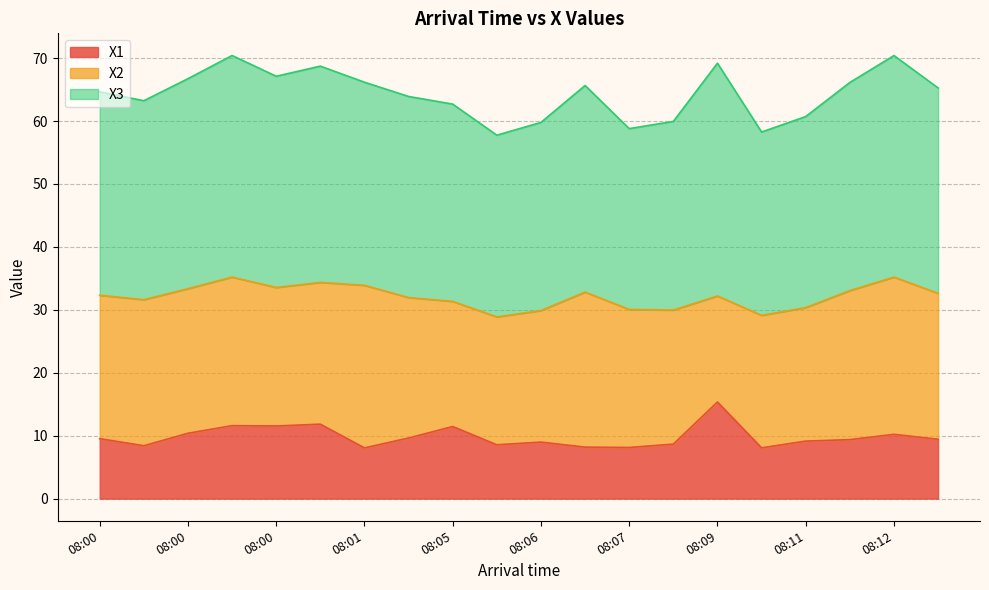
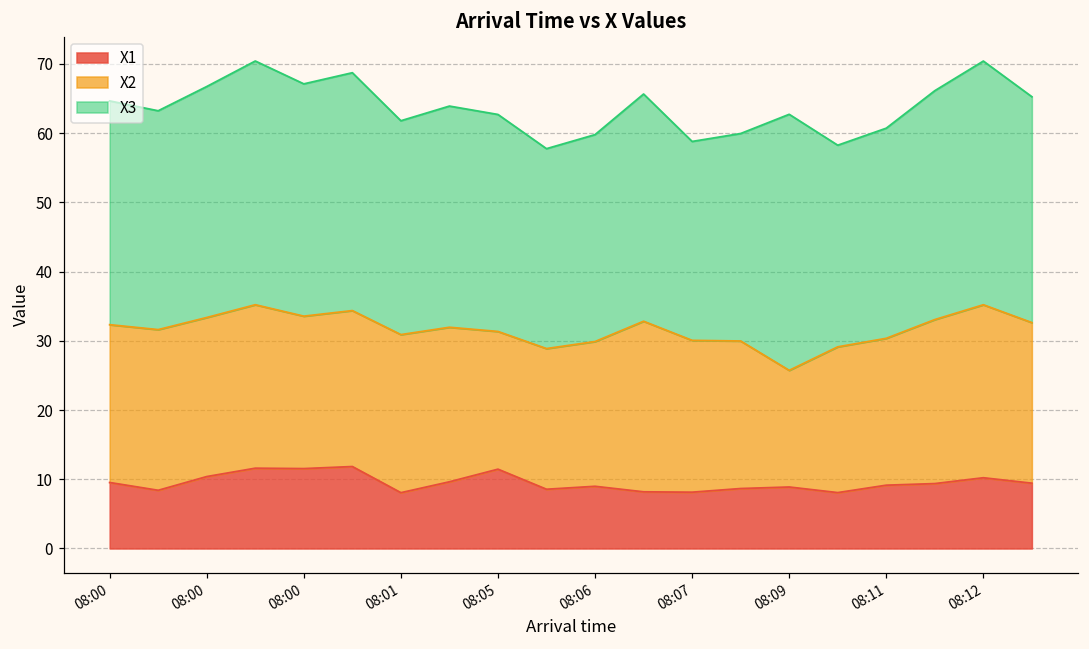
X2, 08:01: 26 -> 23
X3, 08:01: 32 -> 31
X1, 08:09: 15 -> 9
